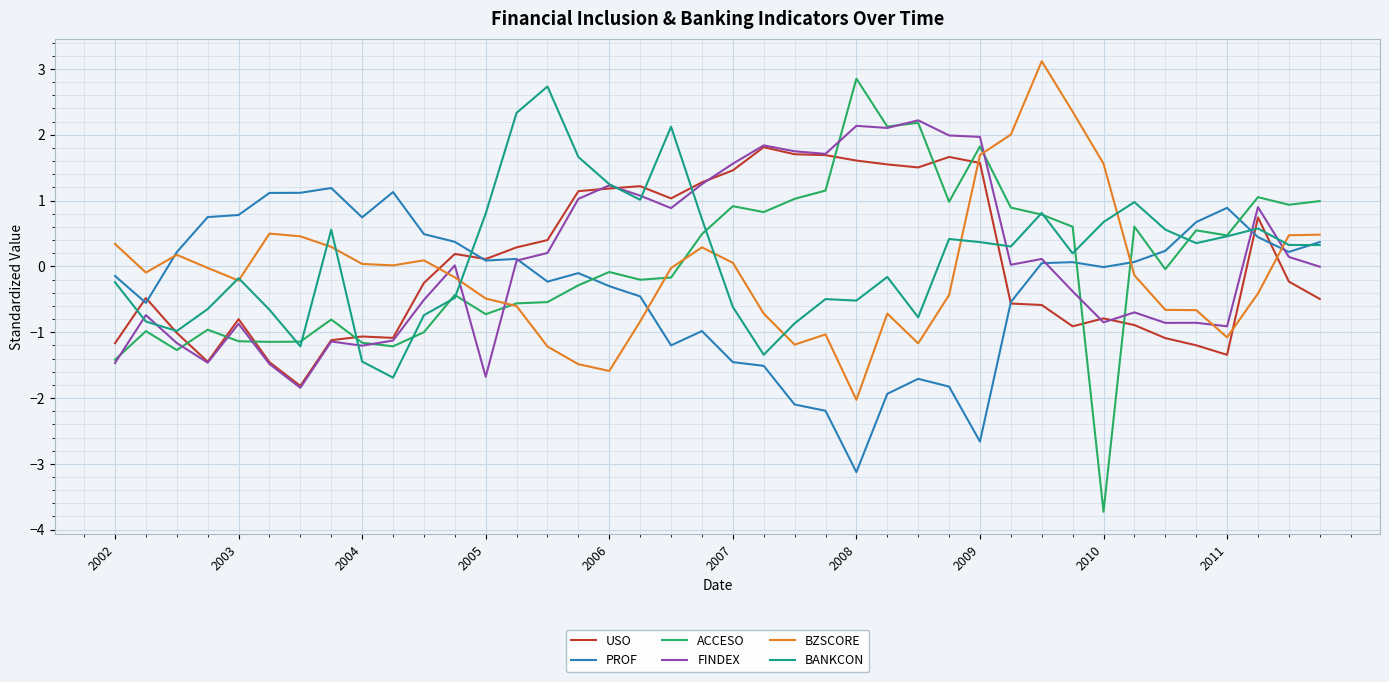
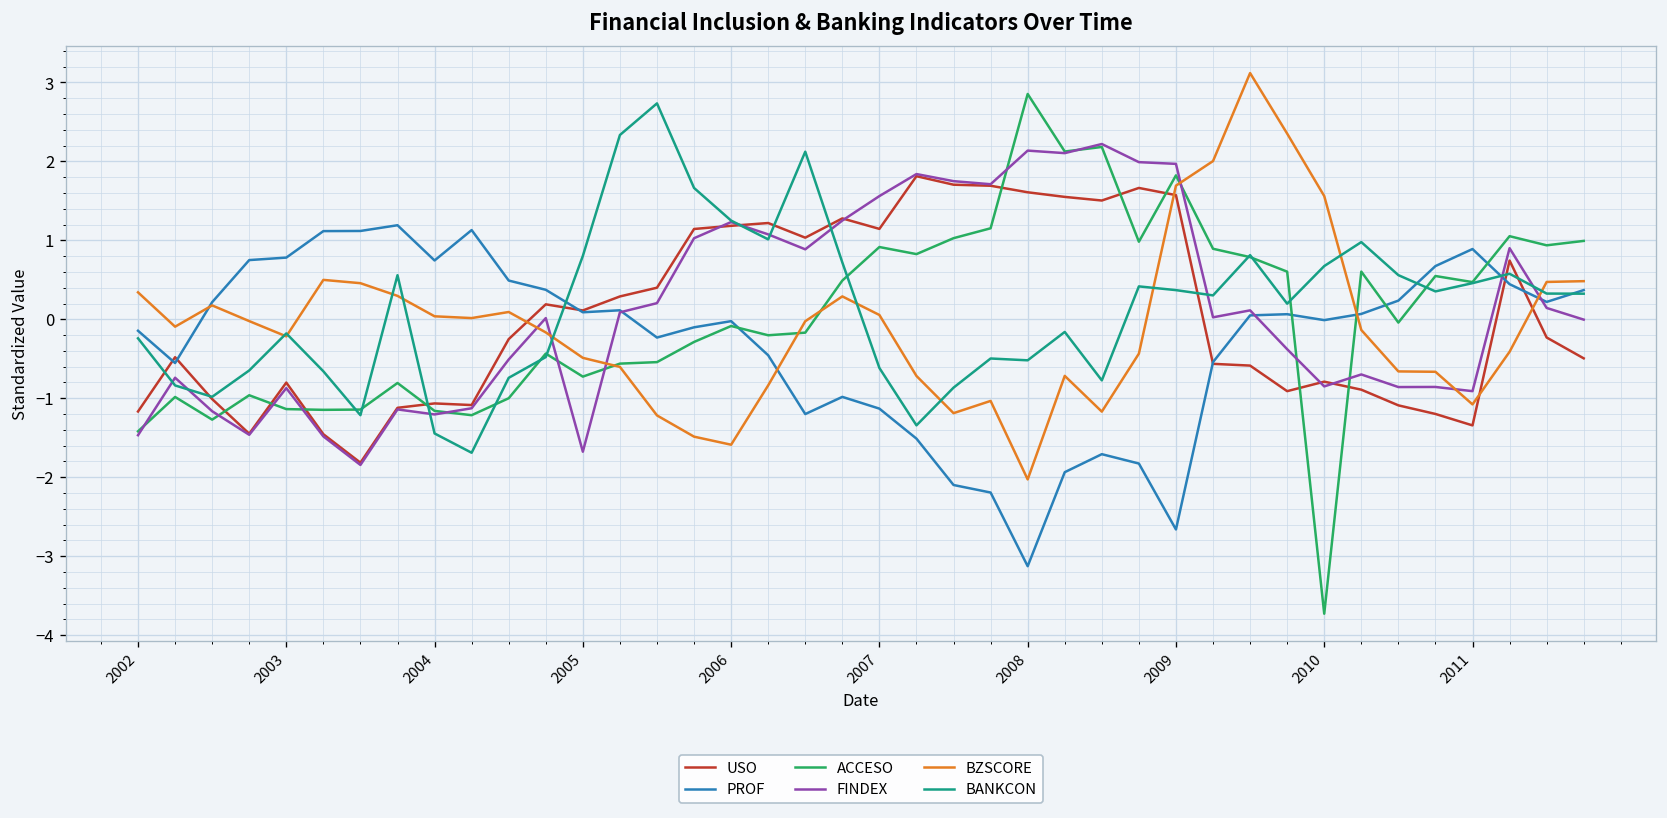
PROF, 2006: -0.3 -> 0.0
USO, 2007: 1.5 -> 1.1
PROF, 2007: -1.5 -> -1.1
